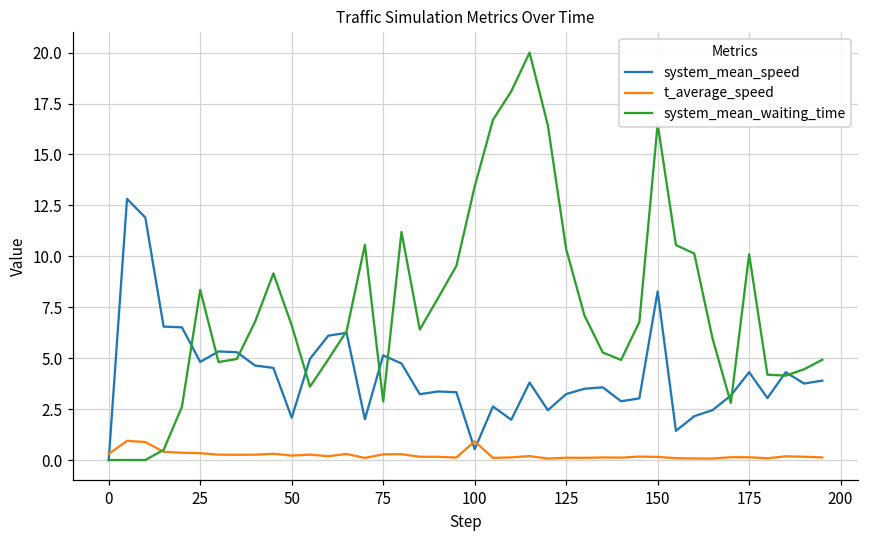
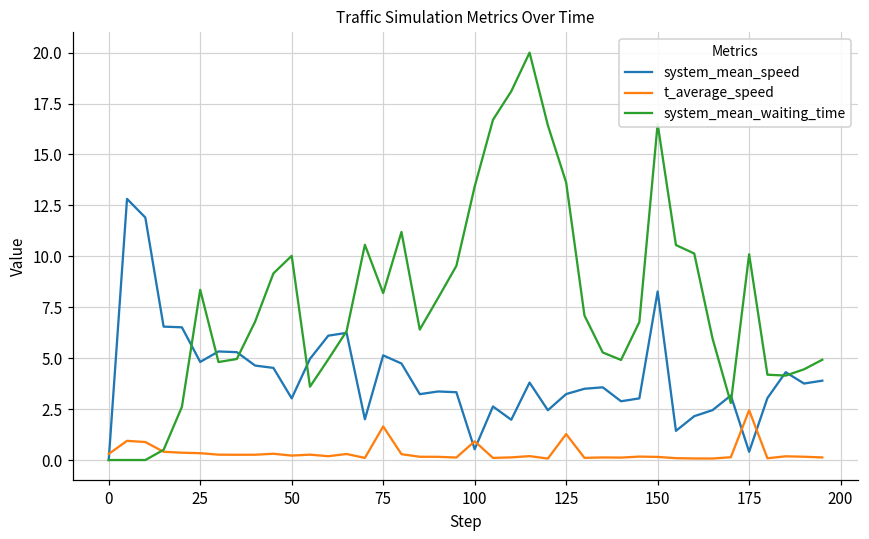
system_mean_speed, 50: 2.1 -> 3.0
system_mean_waiting_time, 50: 6.6 -> 10.0
t_average_speed, 75: 0.3 -> 1.6
system_mean_waiting_time, 75: 2.9 -> 8.2
t_average_speed, 125: 0.1 -> 1.3
system_mean_waiting_time, 125: 10.4 -> 13.6
system_mean_speed, 175: 4.3 -> 0.4
t_average_speed, 175: 0.1 -> 2.4
